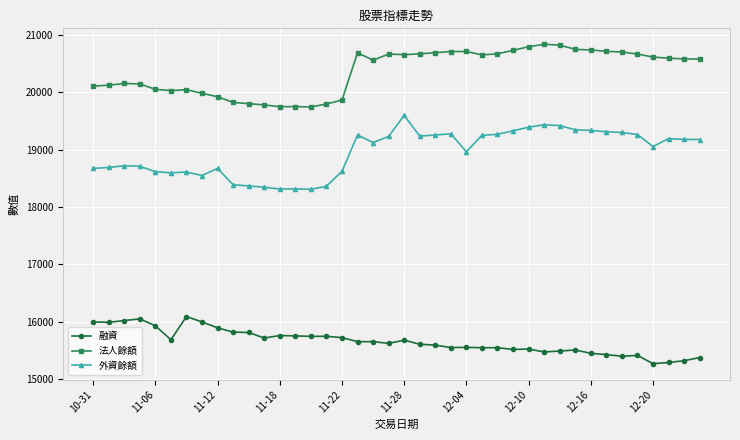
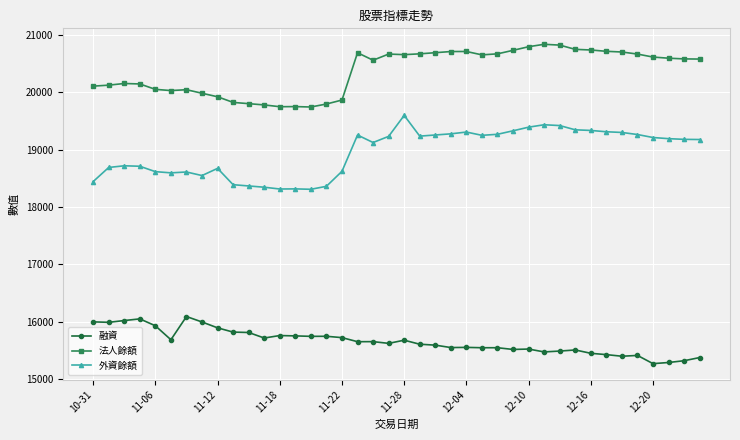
外資餘額, 10-31: 18700 -> 18400
外資餘額, 12-04: 19000 -> 19300
外資餘額, 12-20: 19100 -> 19200
